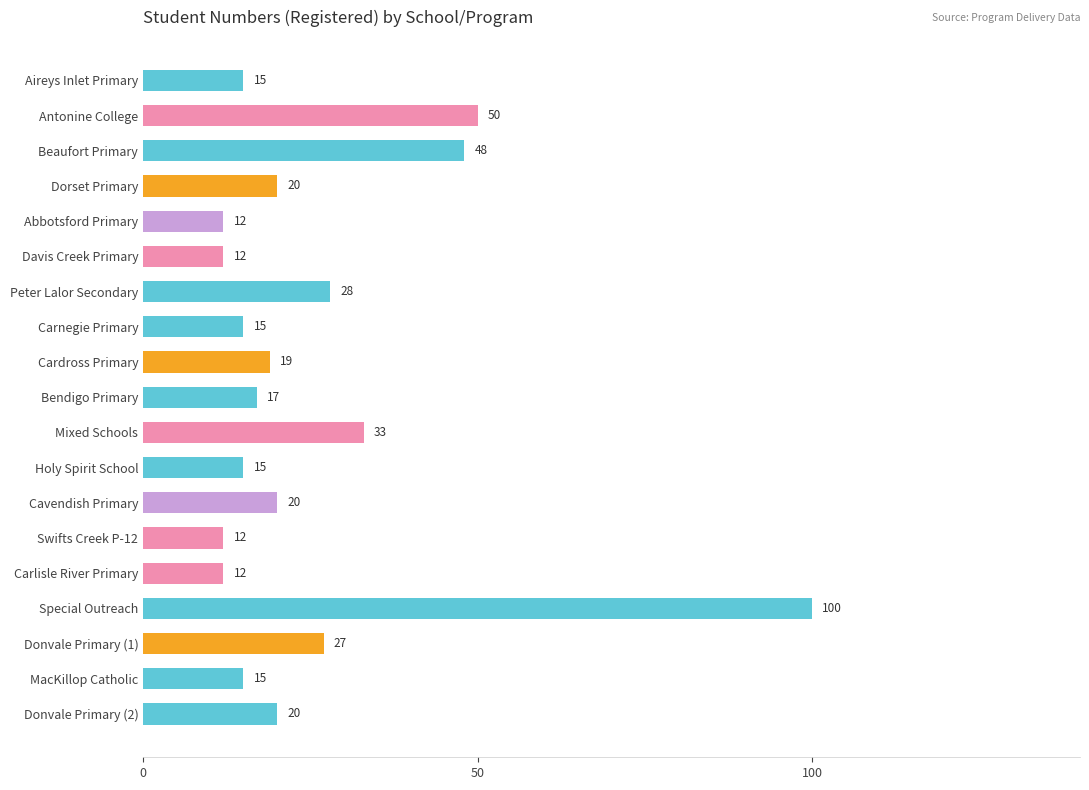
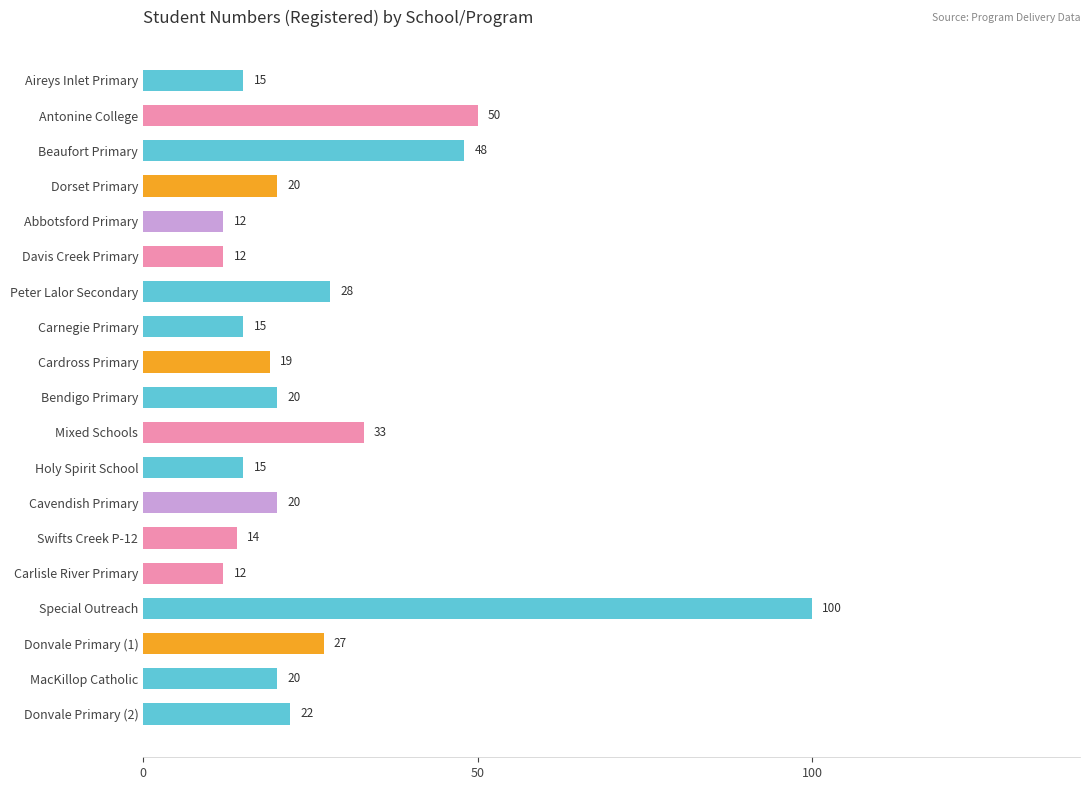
Bendigo Primary: 17 -> 20
Swifts Creek P-12: 12 -> 14
MacKillop Catholic: 15 -> 20
Donvale Primary (2): 20 -> 22
